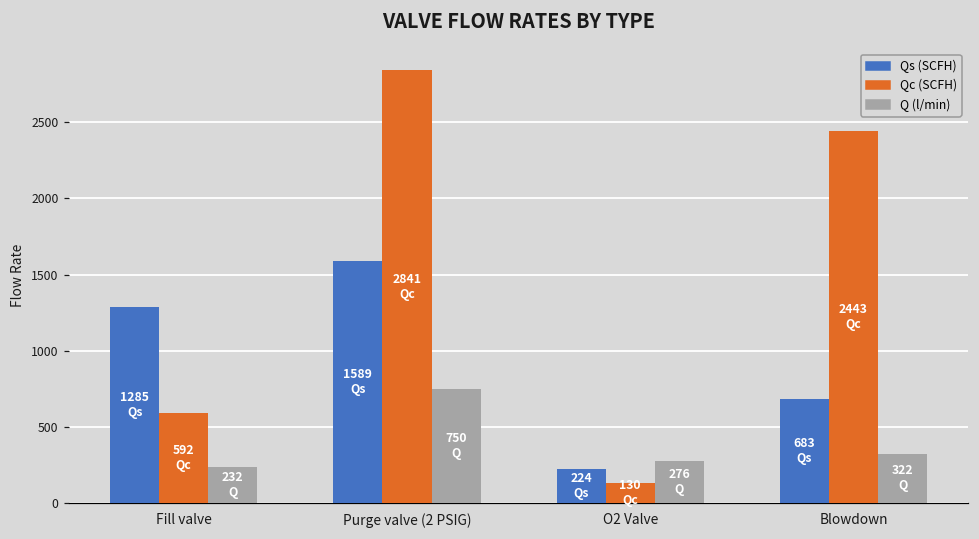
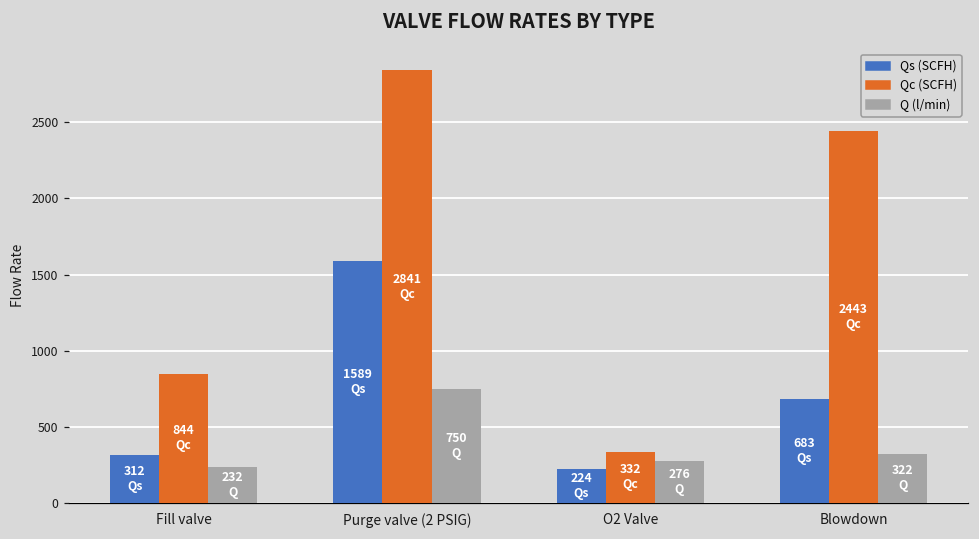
Qs (SCFH), Fill valve: 1285 -> 312
Qc (SCFH), Fill valve: 592 -> 844
Qc (SCFH), O2 Valve: 130 -> 332
